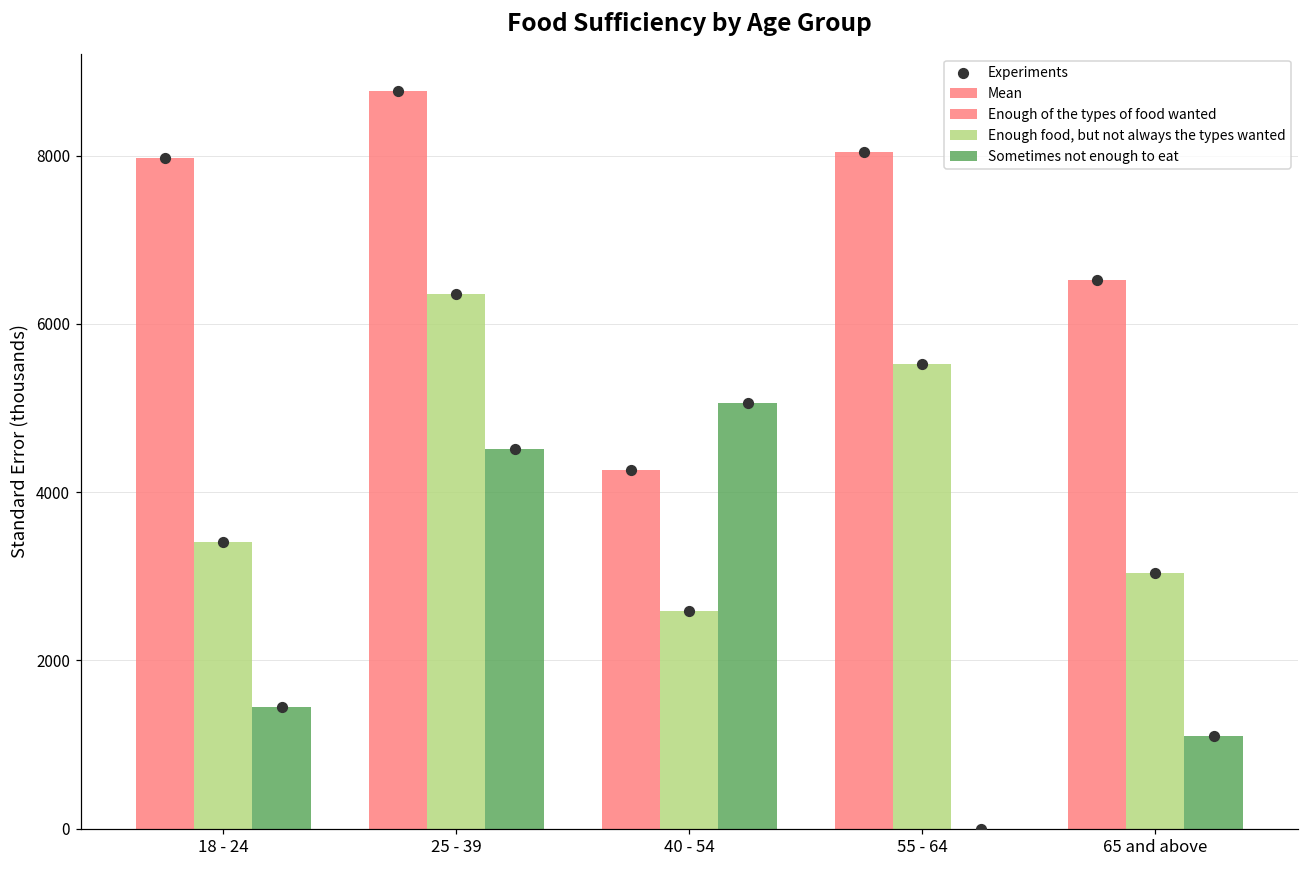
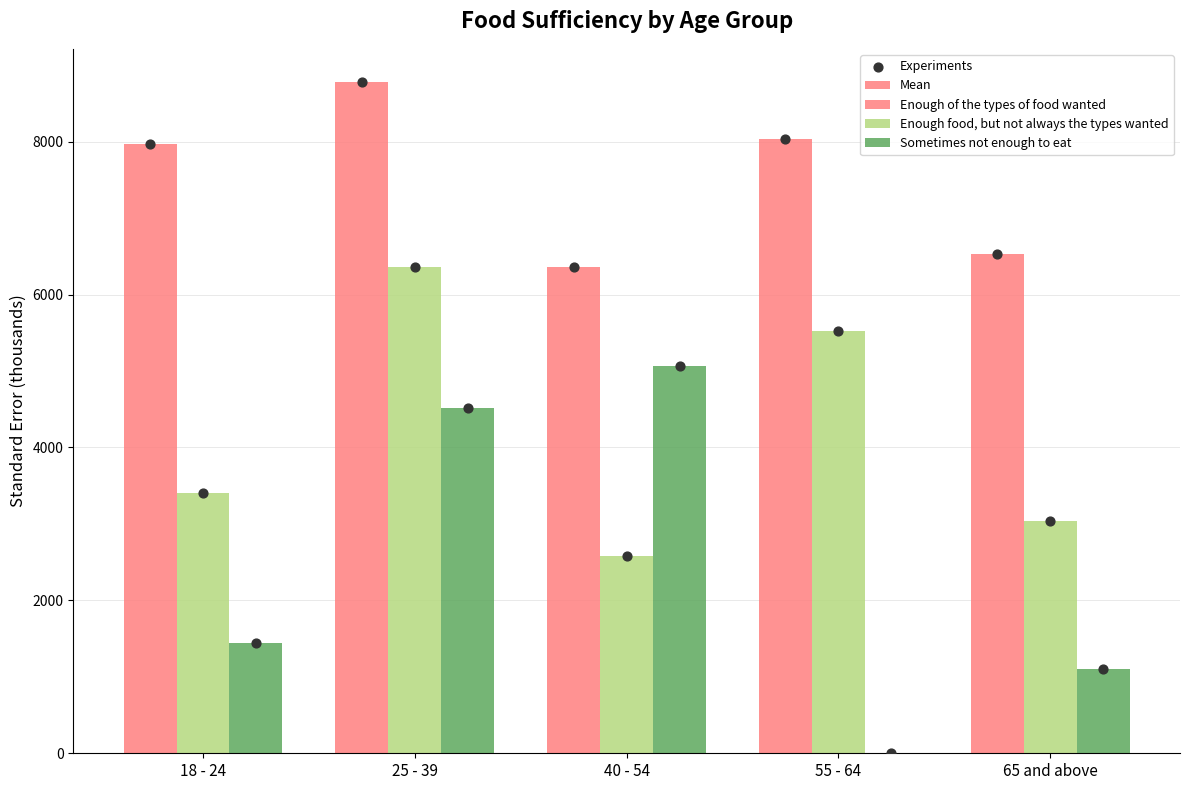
Enough of the types of food wanted, 40 - 54: 4300 -> 6400
